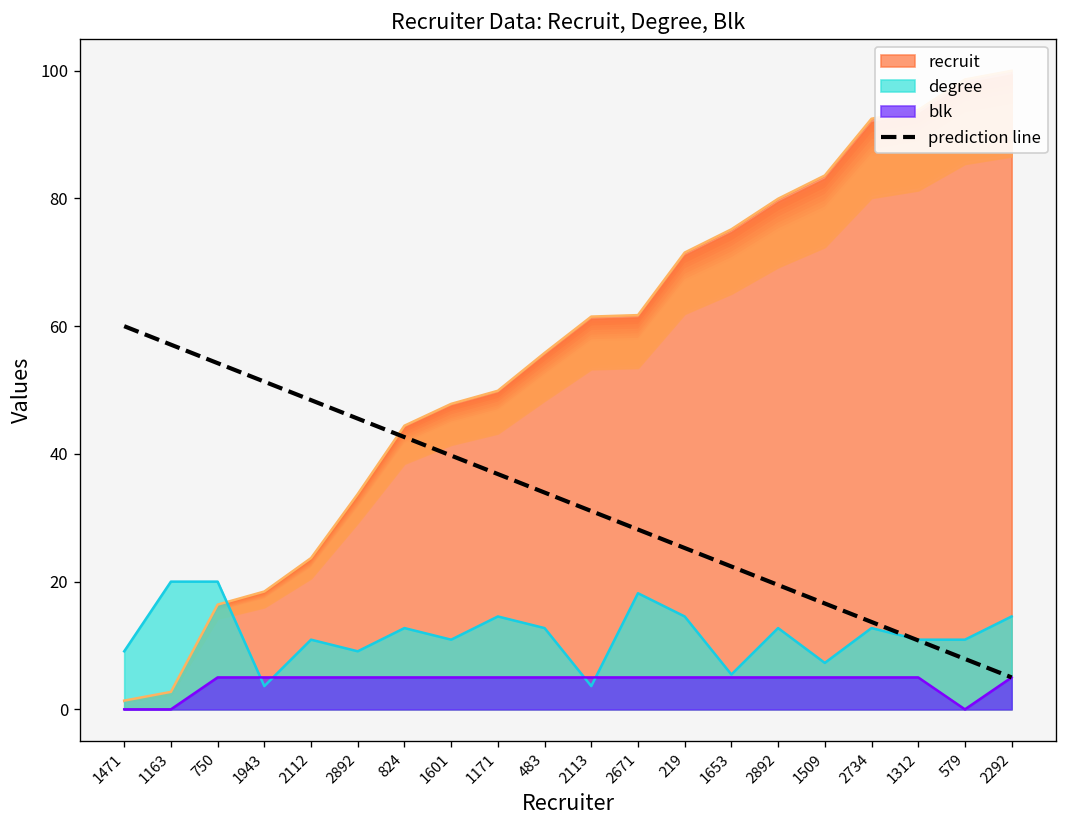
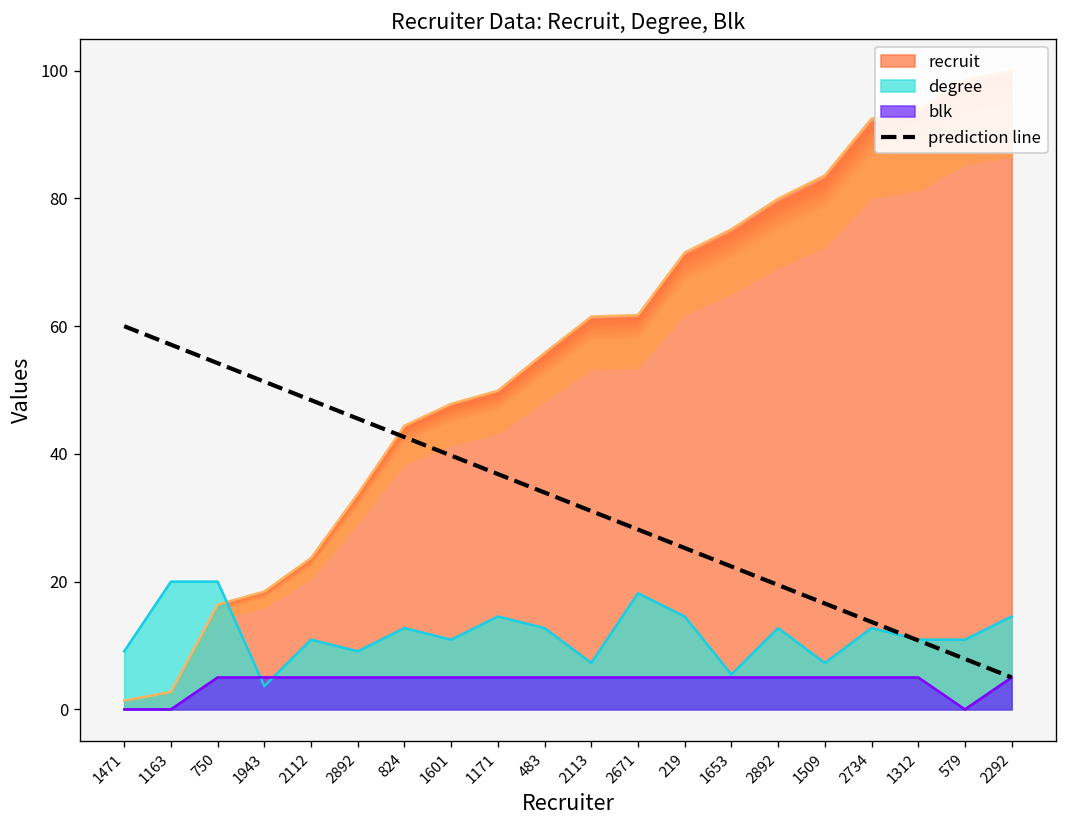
degree, 2113: 4 -> 7
